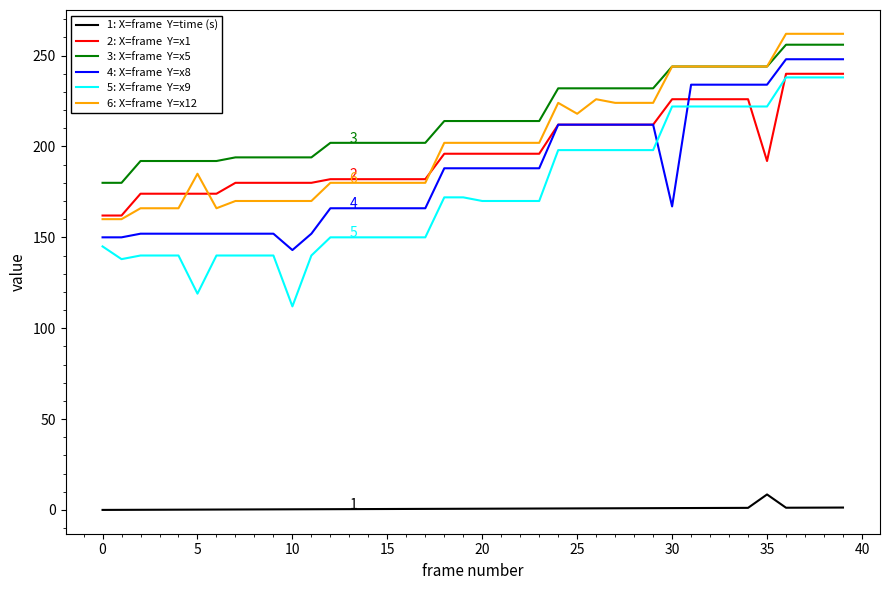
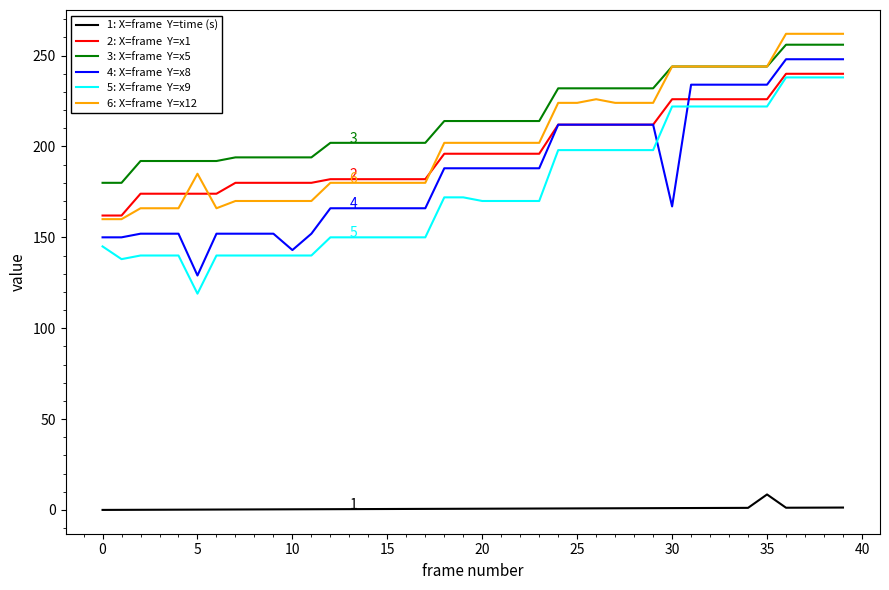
4: X=frame Y=x8, 5: 152 -> 129
5: X=frame Y=x9, 10: 112 -> 140
6: X=frame Y=x12, 25: 218 -> 224
2: X=frame Y=x1, 35: 192 -> 226
